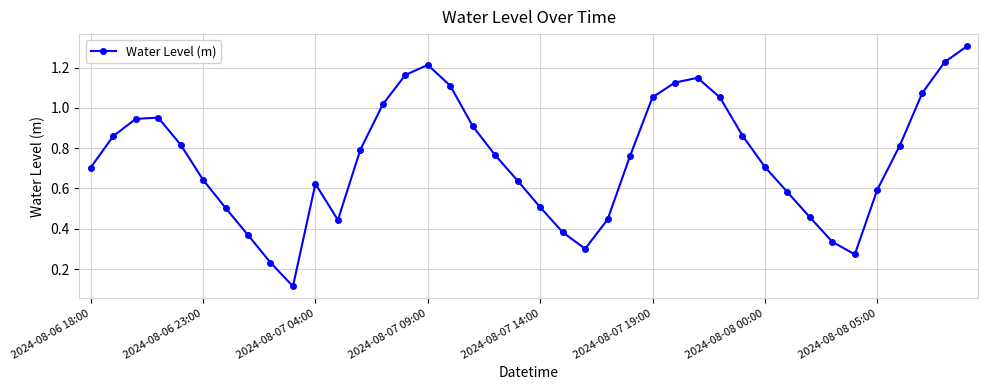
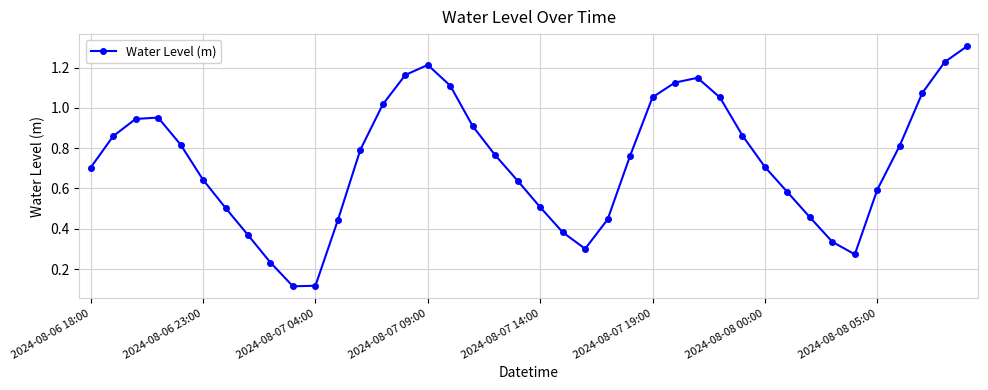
2024-08-07 04:00: 0.62 -> 0.12
